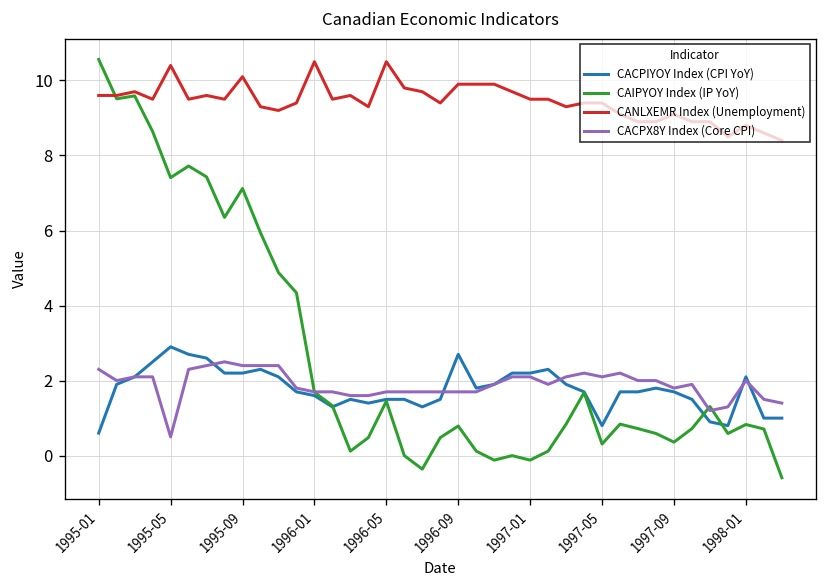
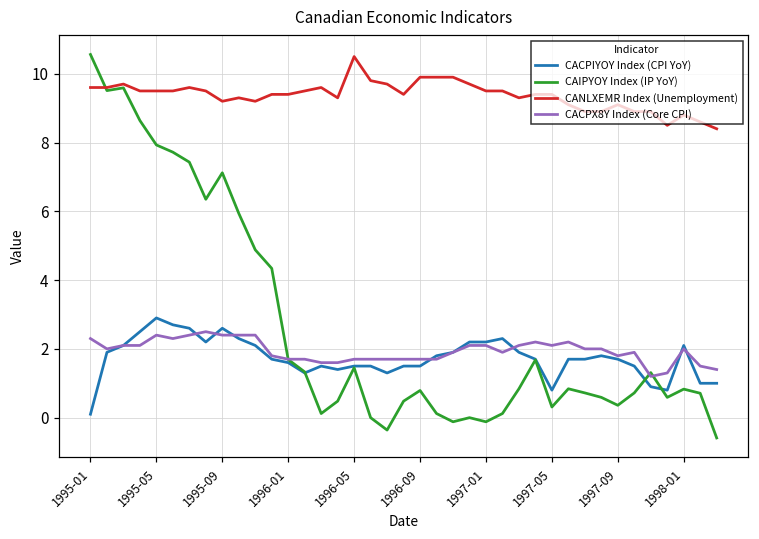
CACPIYOY Index (CPI YoY), 1995-01: 0.6 -> 0.1
CAIPYOY Index (IP YoY), 1995-05: 7.4 -> 7.9
CANLXEMR Index (Unemployment), 1995-05: 10.4 -> 9.5
CACPX8Y Index (Core CPI), 1995-05: 0.5 -> 2.4
CACPIYOY Index (CPI YoY), 1995-09: 2.2 -> 2.6
CANLXEMR Index (Unemployment), 1995-09: 10.1 -> 9.2
CANLXEMR Index (Unemployment), 1996-01: 10.5 -> 9.4
CACPIYOY Index (CPI YoY), 1996-09: 2.7 -> 1.5
